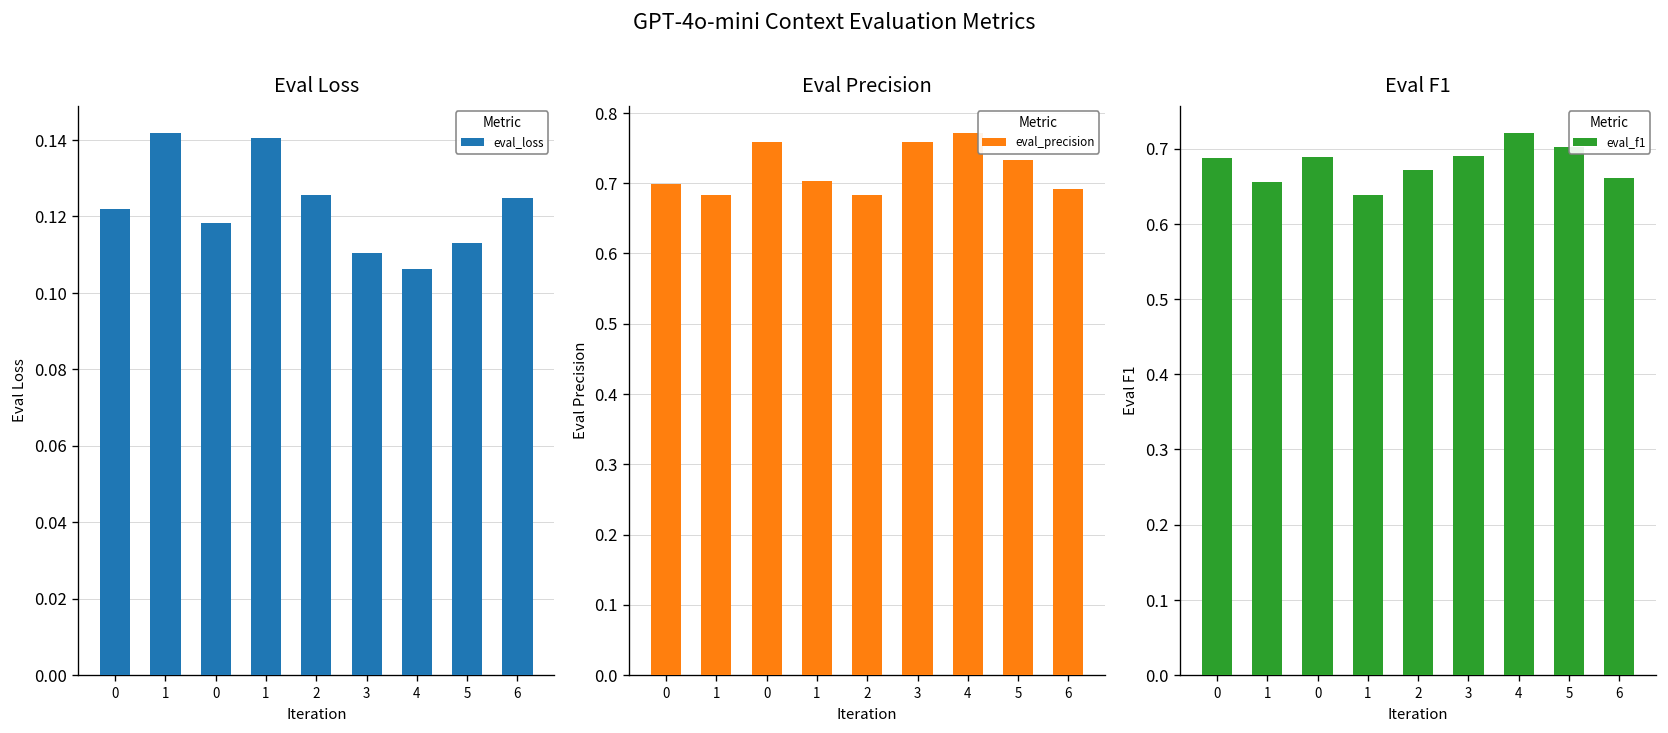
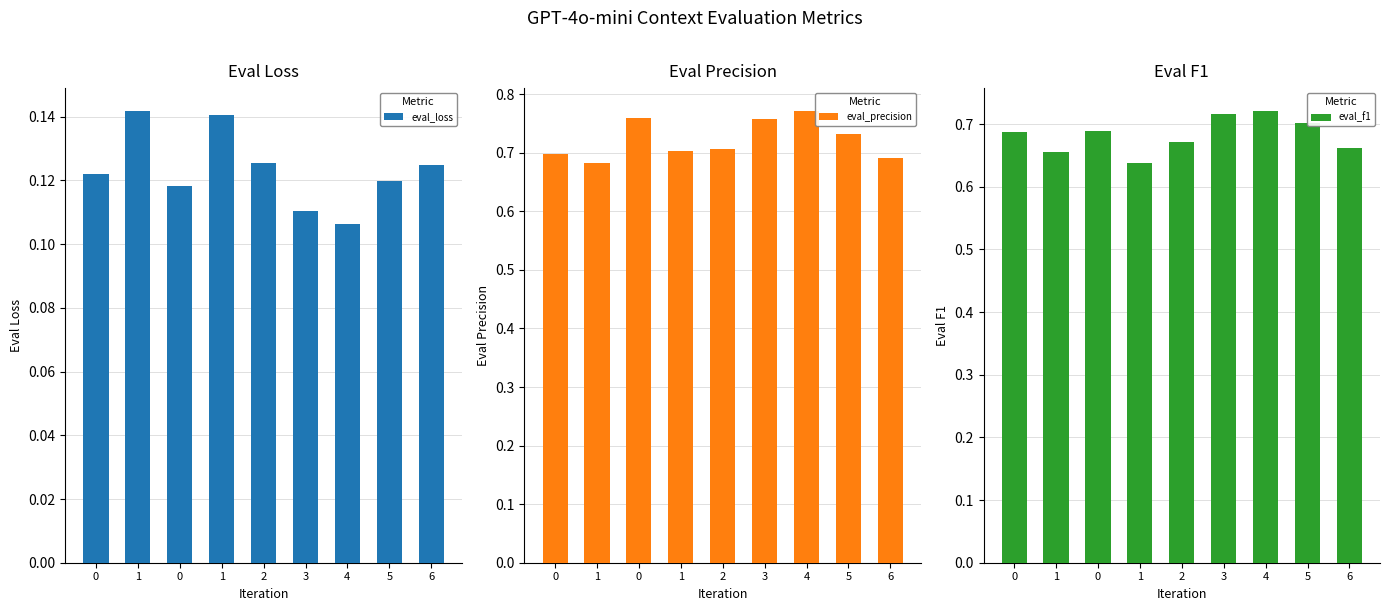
Eval Loss, 5: 0.113 -> 0.120
Eval Precision, 2: 0.68 -> 0.71
Eval F1, 3: 0.69 -> 0.72
